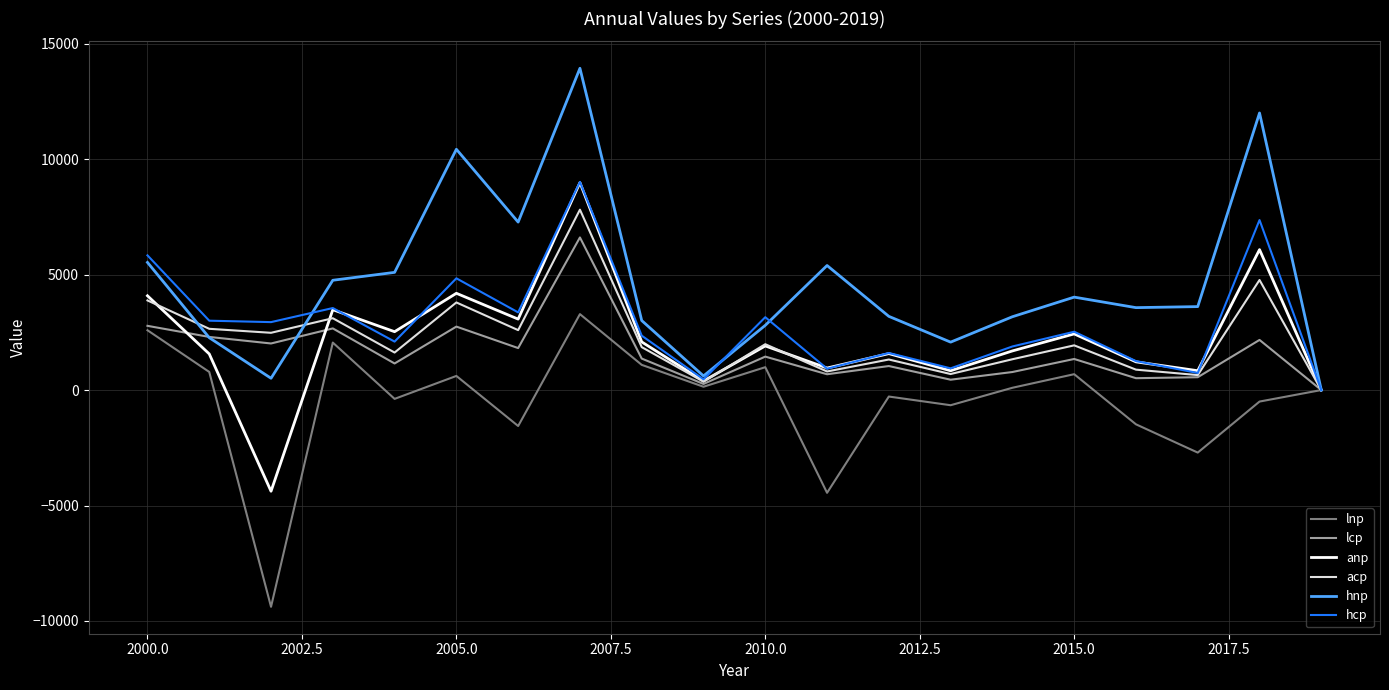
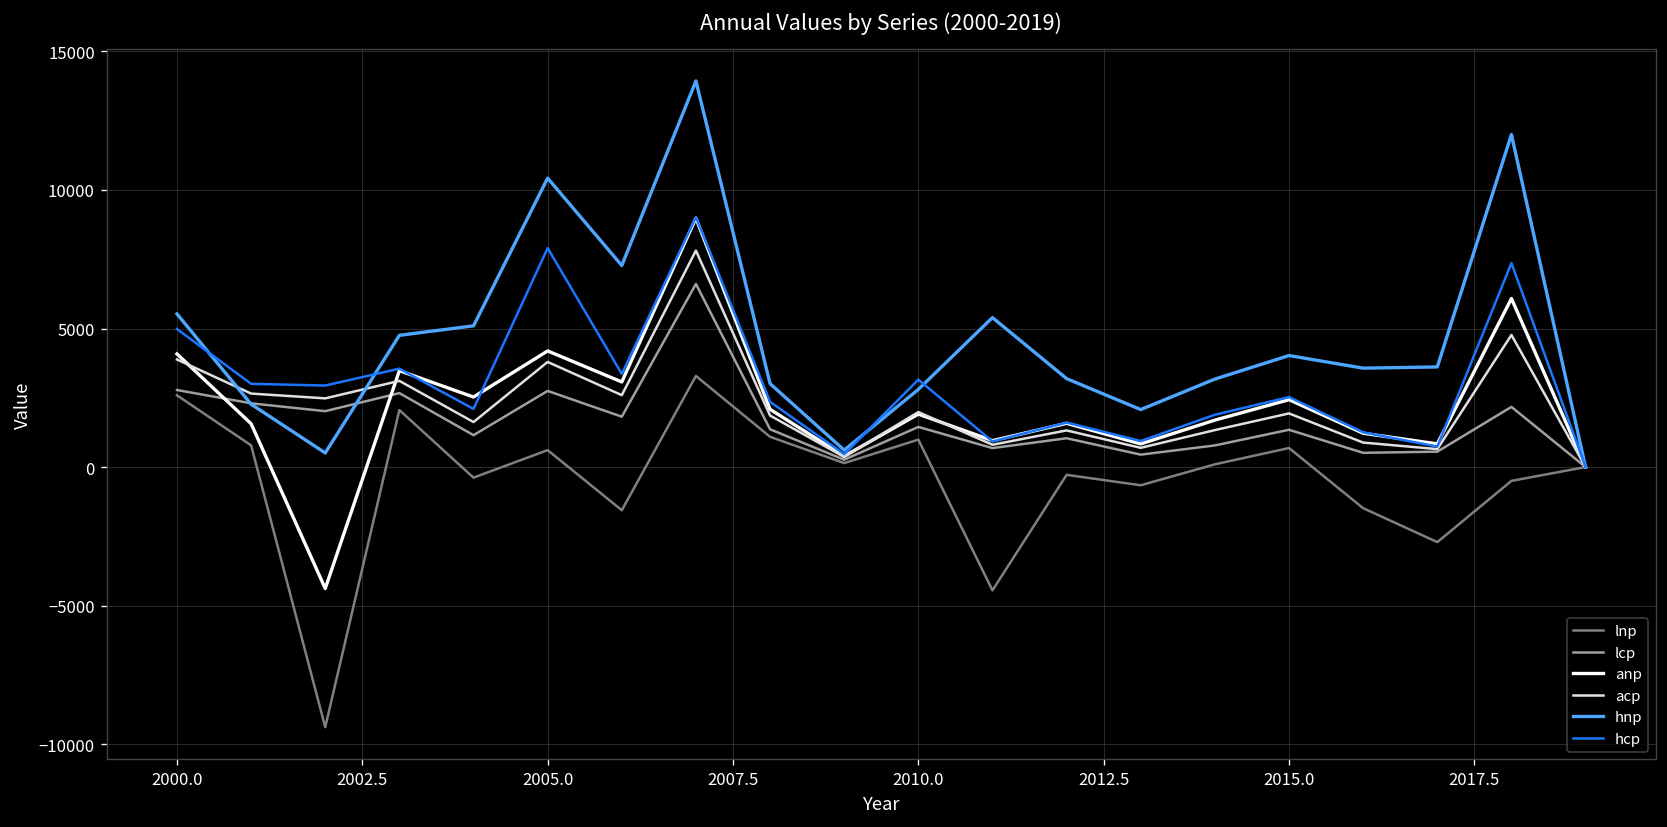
hcp, 2000.0: 5800 -> 5000
hcp, 2005.0: 4800 -> 7900
